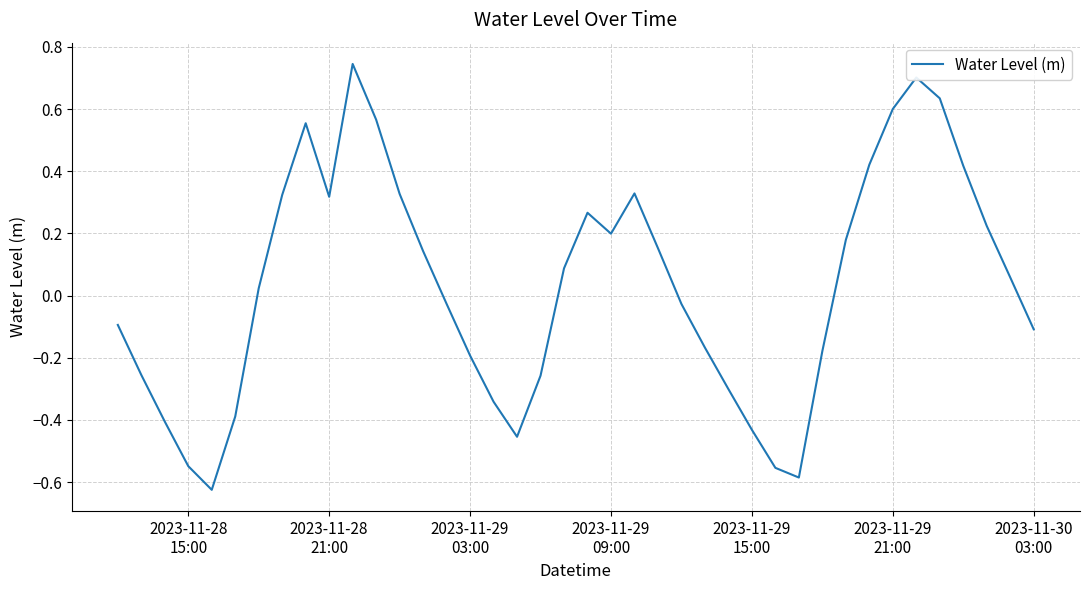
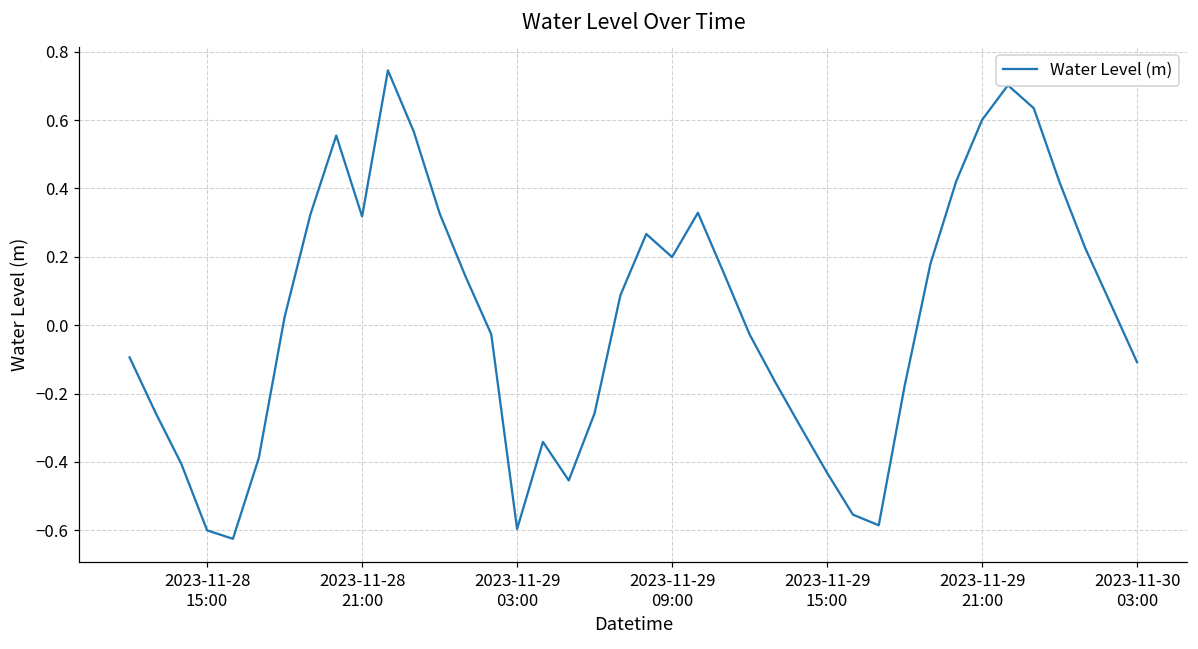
2023-11-28 15:00: -0.55 -> -0.60
2023-11-29 03:00: -0.19 -> -0.60
